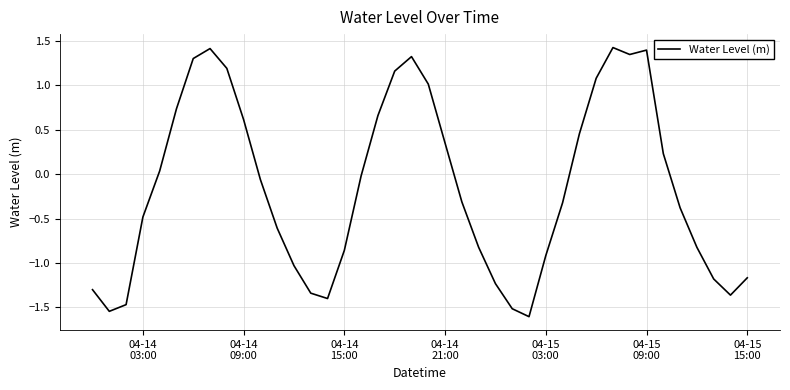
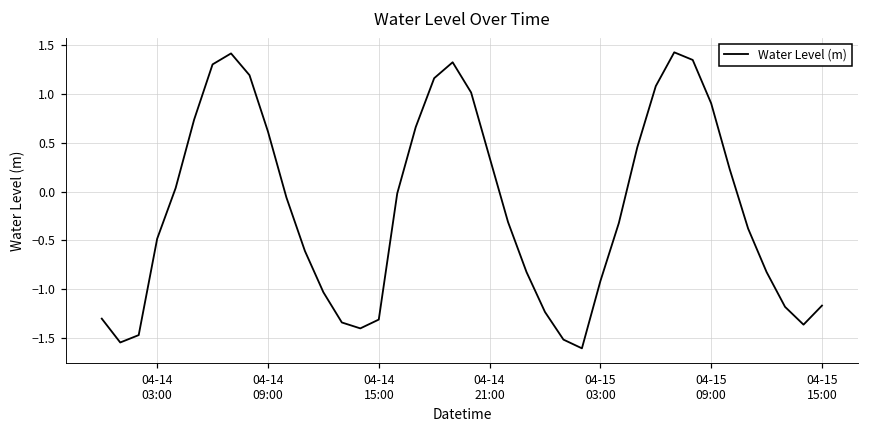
04-14 15:00: -0.9 -> -1.3
04-15 09:00: 1.4 -> 0.9
